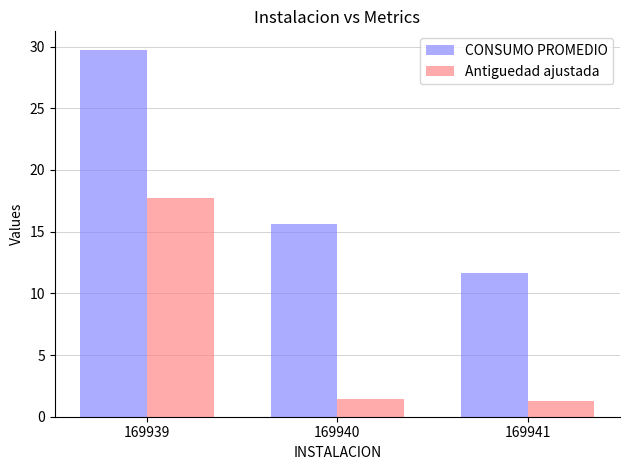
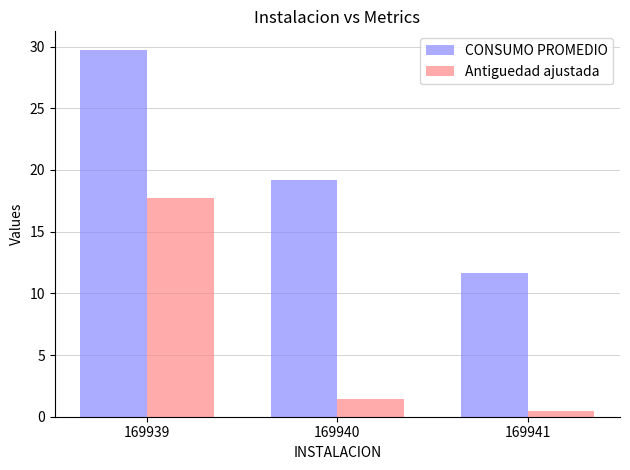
CONSUMO PROMEDIO, 169940: 15.6 -> 19.2
Antiguedad ajustada, 169941: 1.3 -> 0.5
